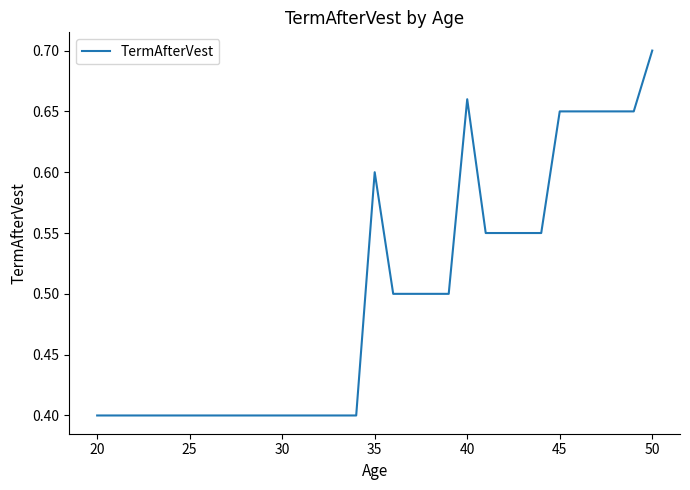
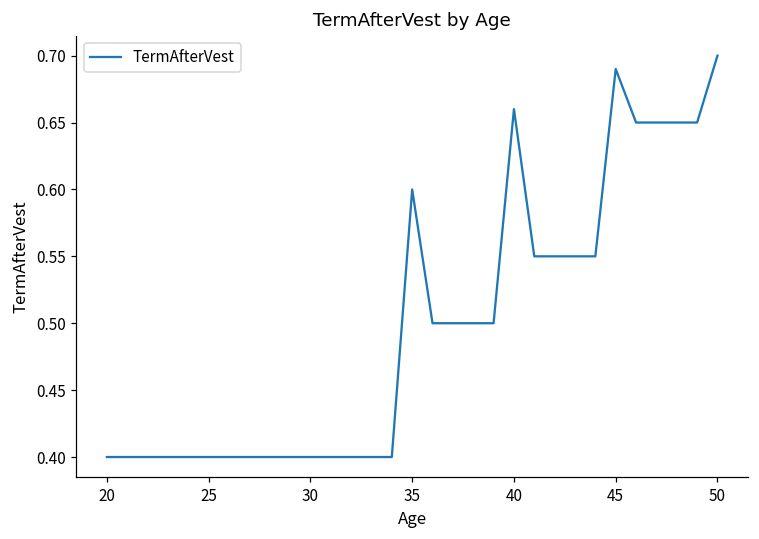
45: 0.65 -> 0.69
